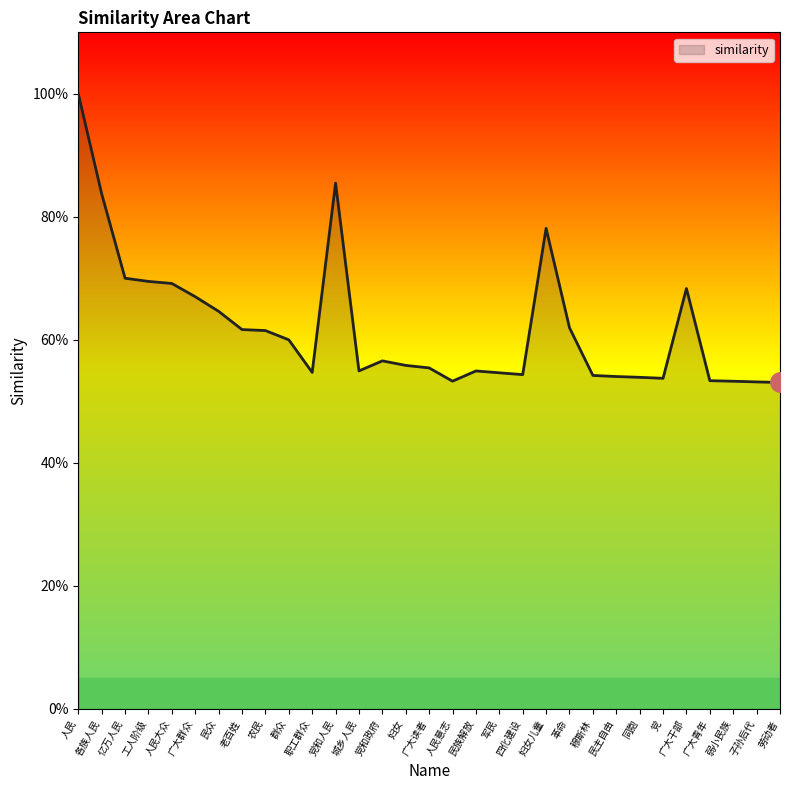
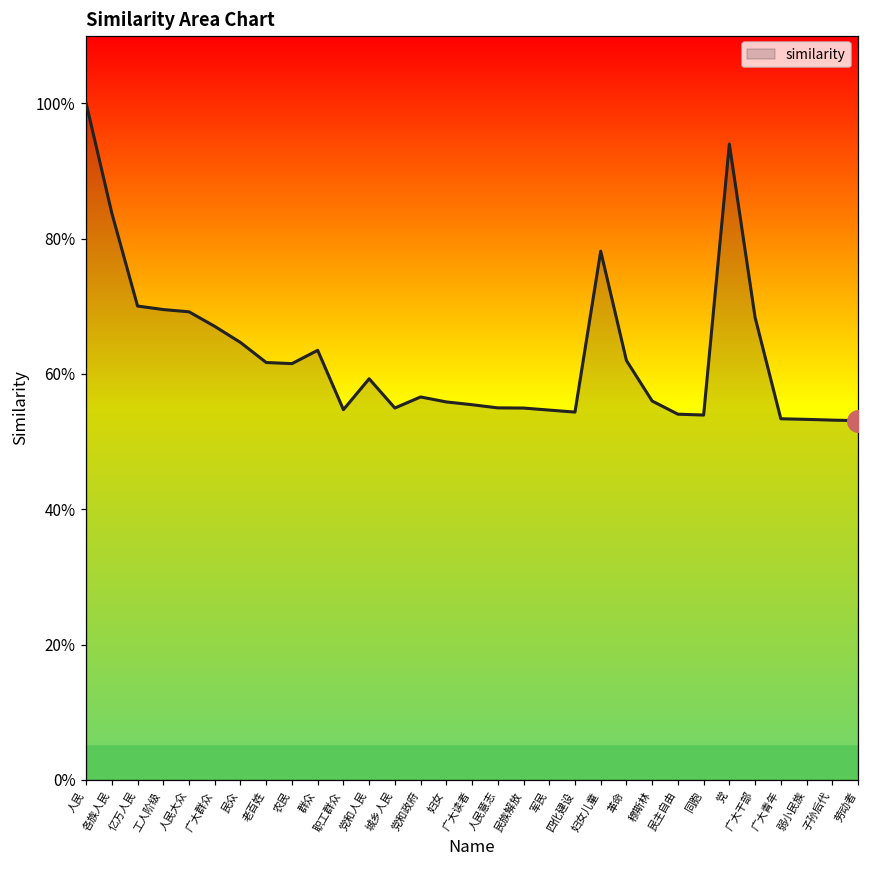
similarity, 群众: 60% -> 63%
similarity, 党和人民: 85% -> 59%
similarity, 人民意志: 53% -> 55%
similarity, 穆斯林: 54% -> 56%
similarity, 党: 54% -> 94%
